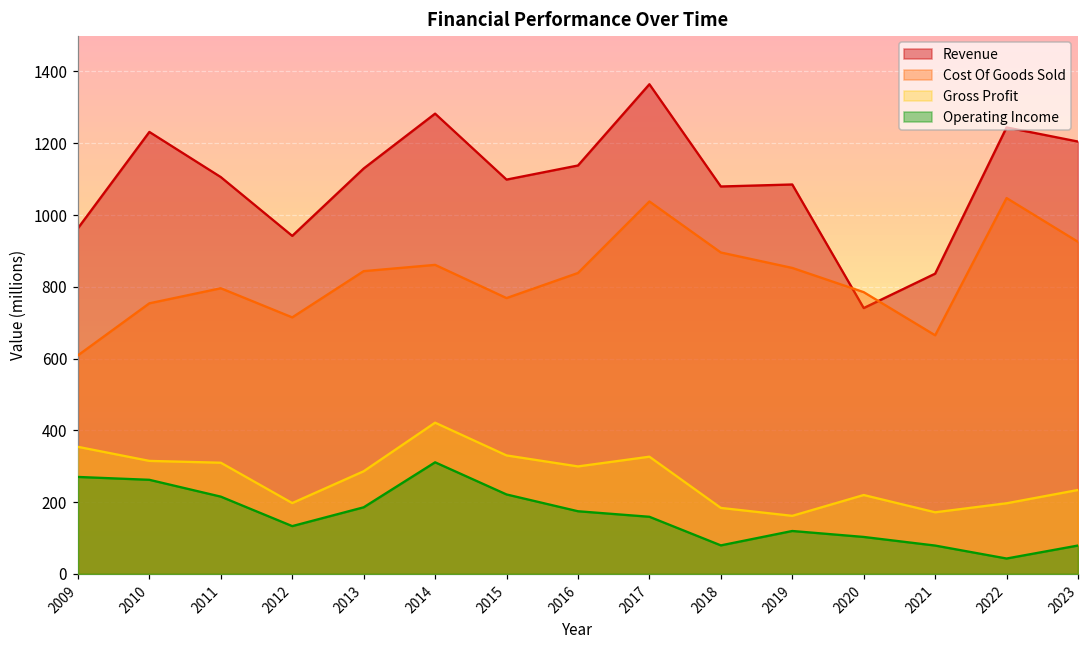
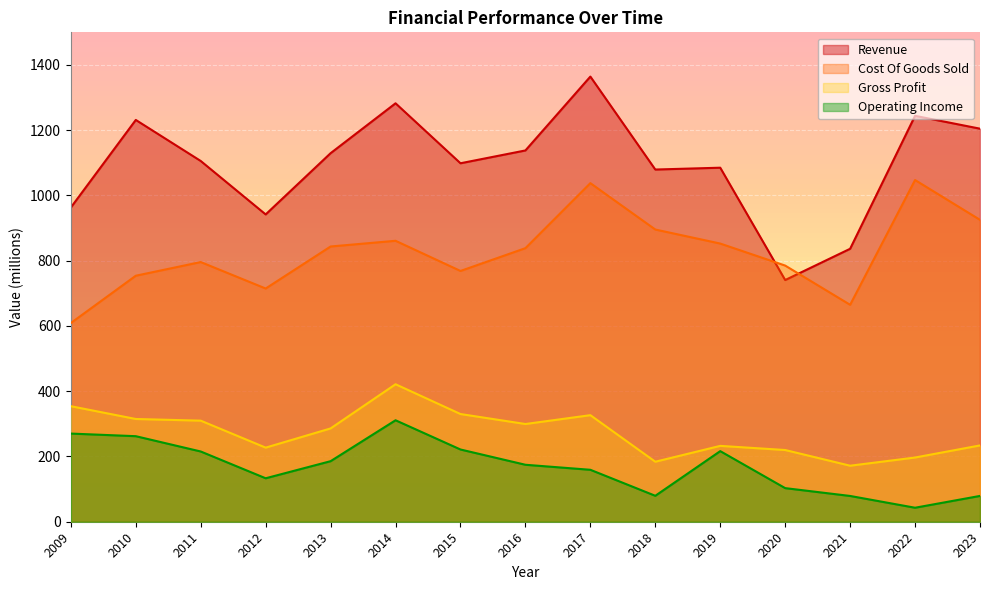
Gross Profit, 2012: 200 -> 230
Gross Profit, 2019: 160 -> 230
Operating Income, 2019: 120 -> 220
